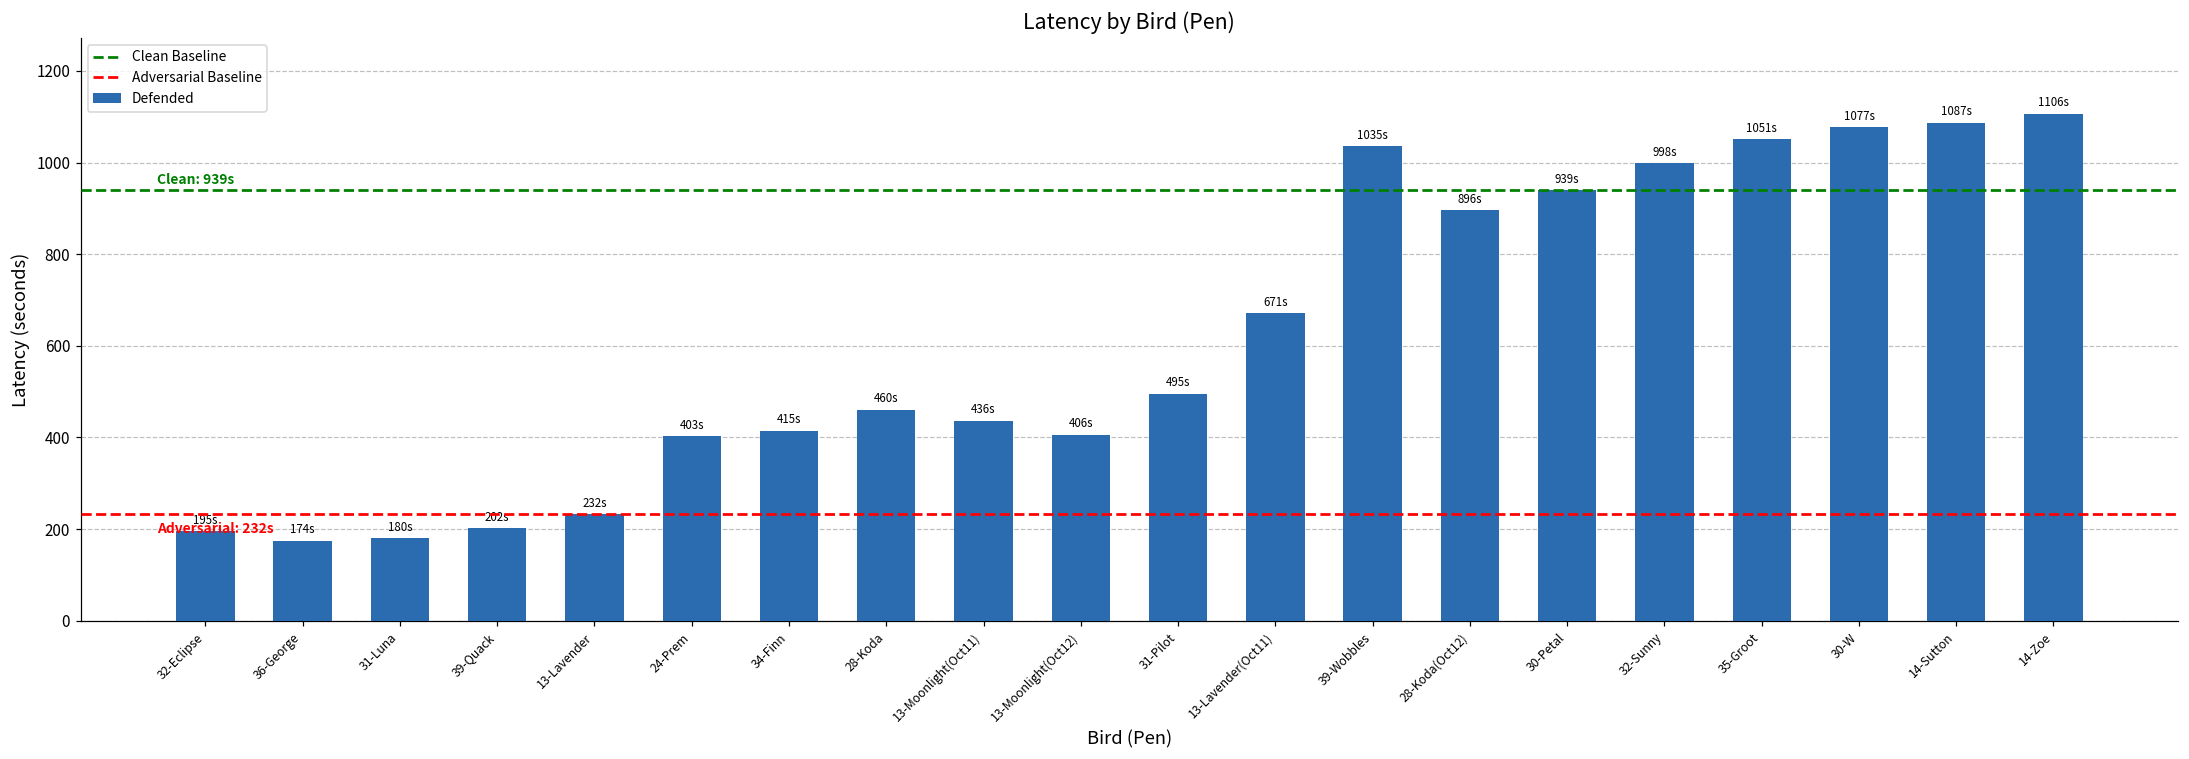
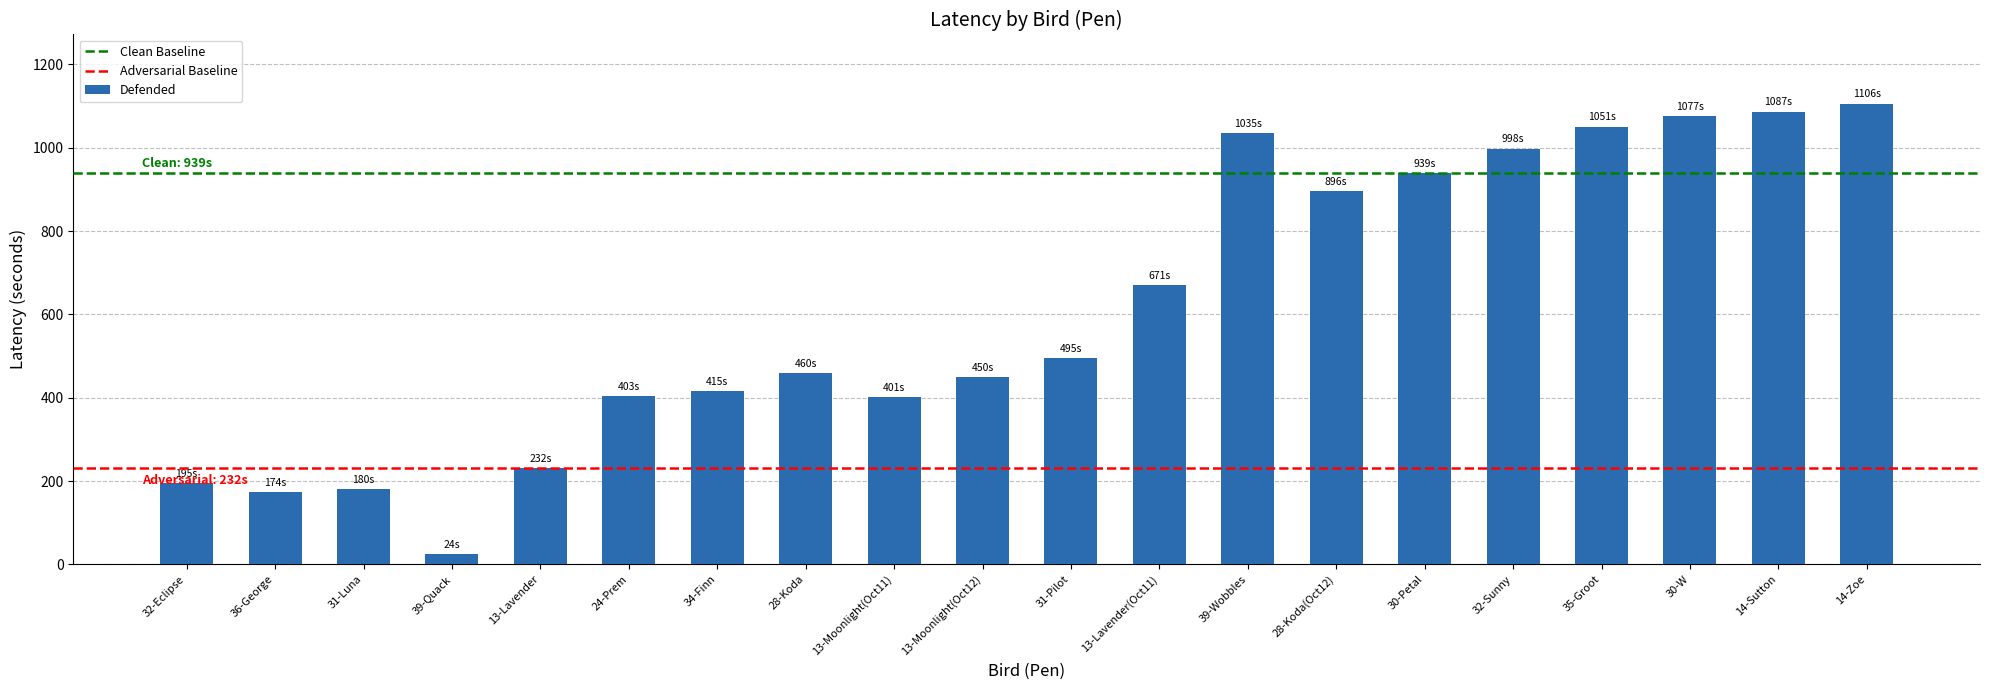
39-Quack: 202s -> 24s
13-Moonlight(Oct11): 436s -> 401s
13-Moonlight(Oct12): 406s -> 450s
